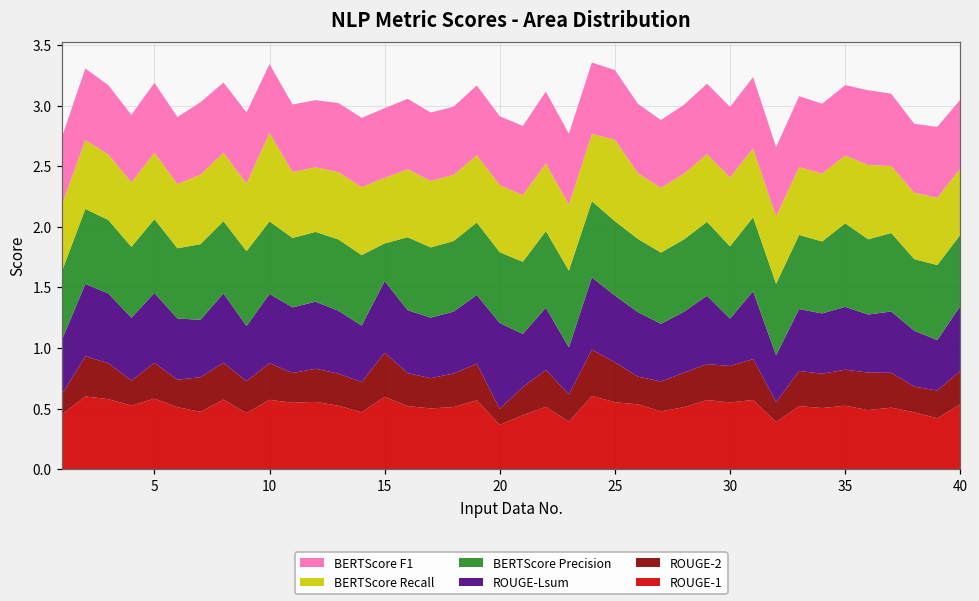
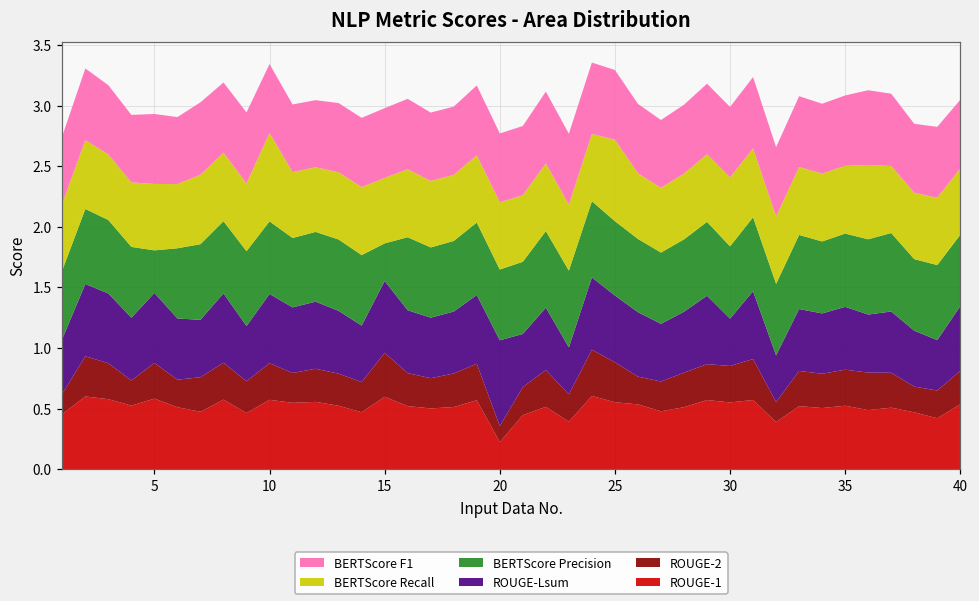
BERTScore Precision, 5: 0.61 -> 0.35
ROUGE-1, 20: 0.37 -> 0.22
BERTScore Precision, 35: 0.69 -> 0.60
